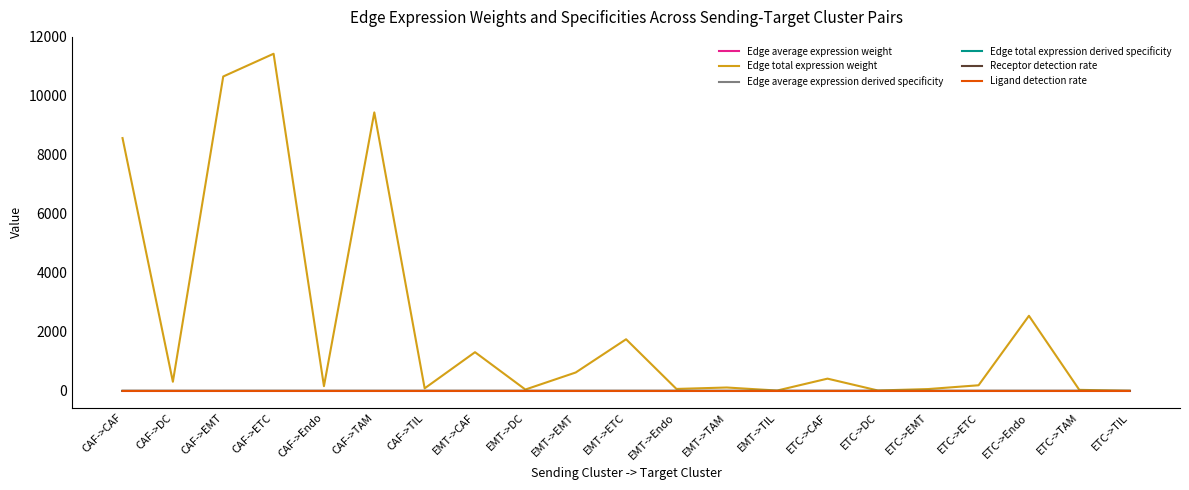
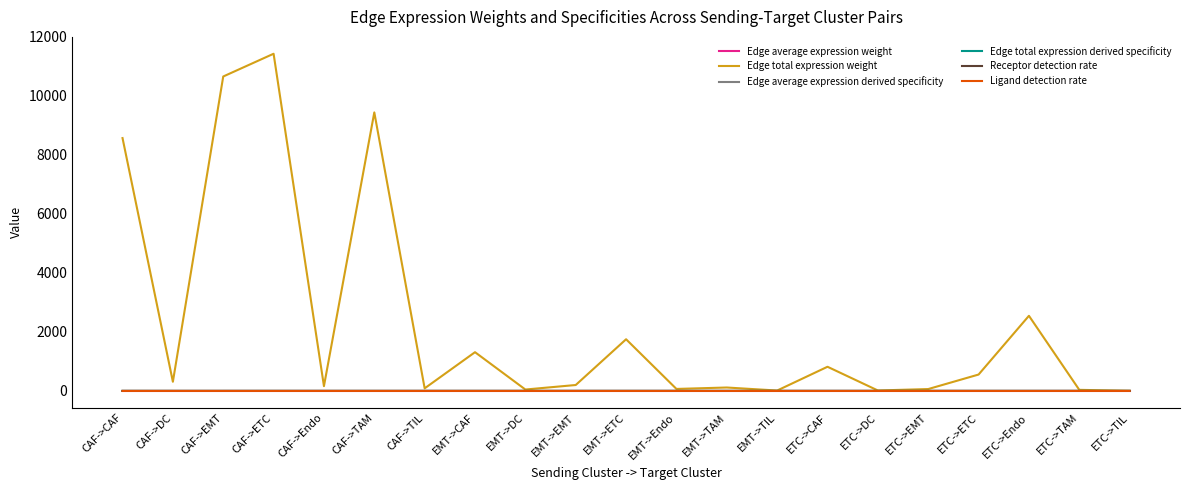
Edge total expression weight, EMT->EMT: 600 -> 200
Edge total expression weight, ETC->CAF: 400 -> 800
Edge total expression weight, ETC->ETC: 200 -> 600
